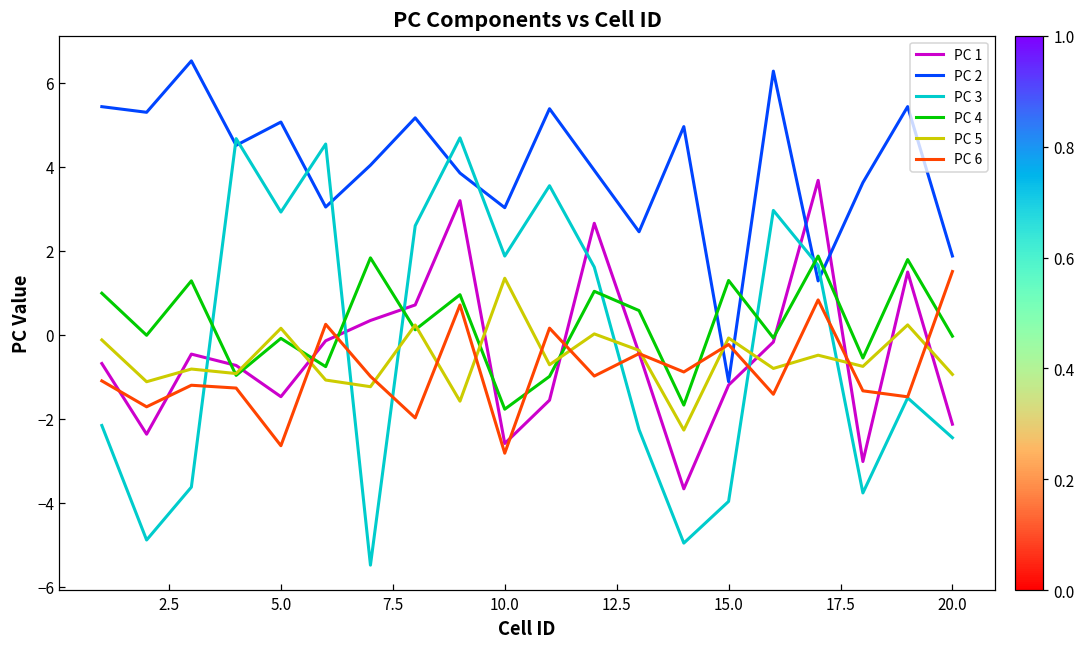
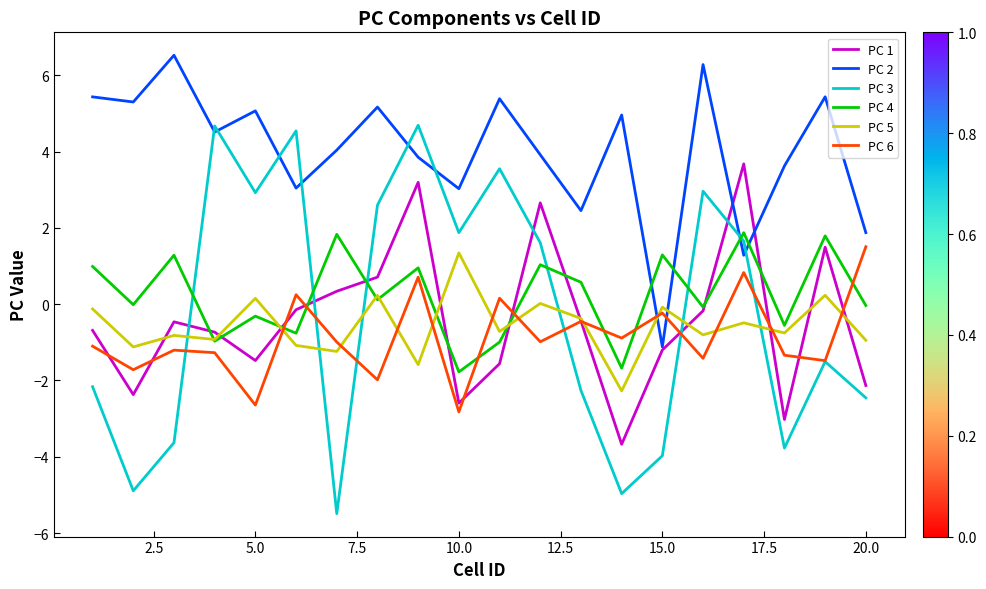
PC 4, 5.0: -0.1 -> -0.3
